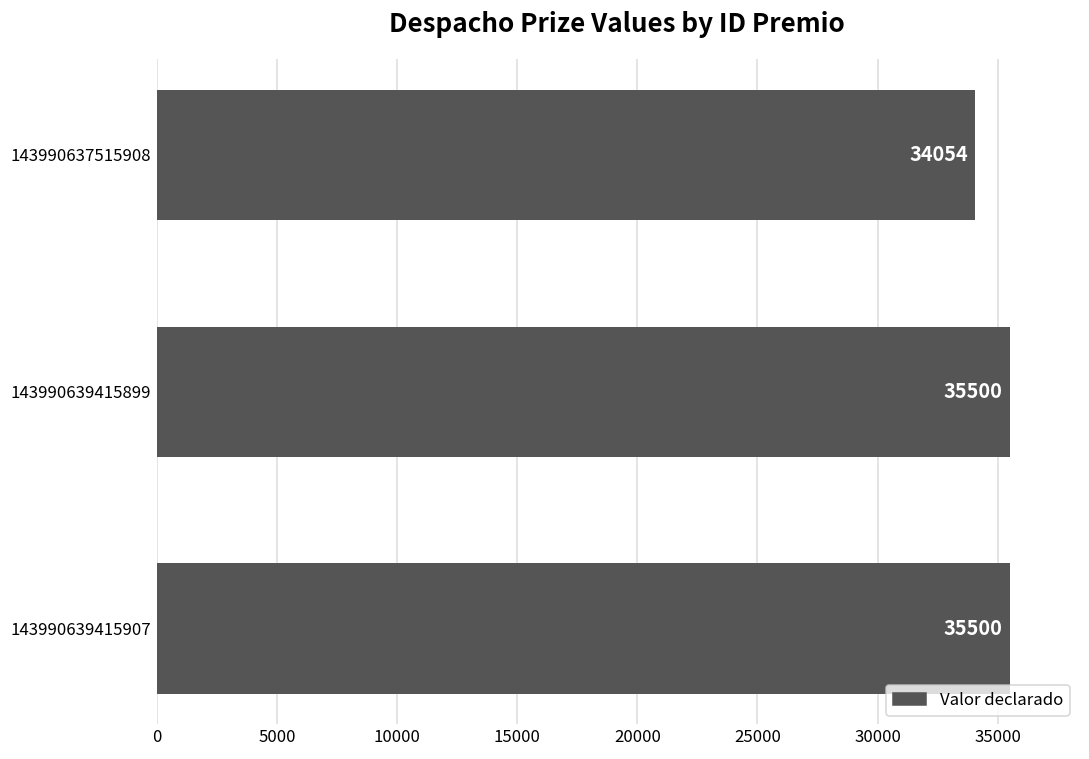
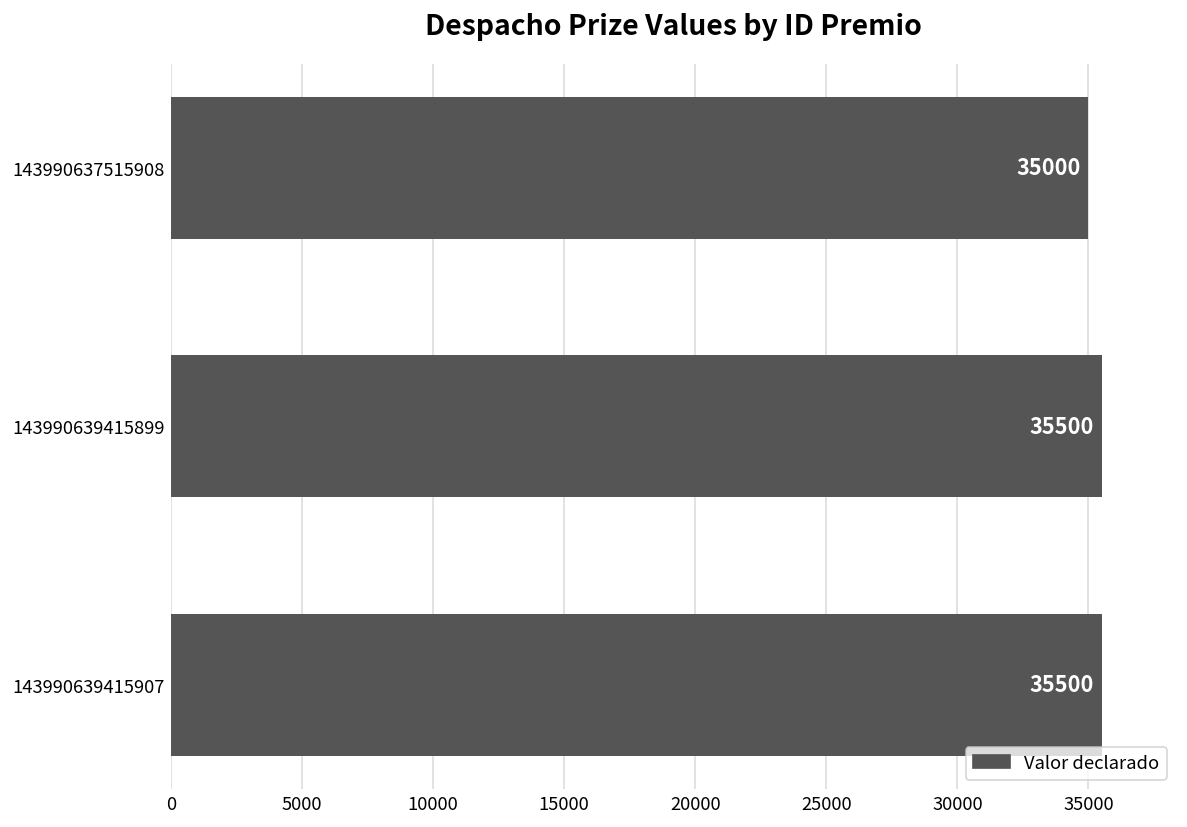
143990637515908: 34054 -> 35000
